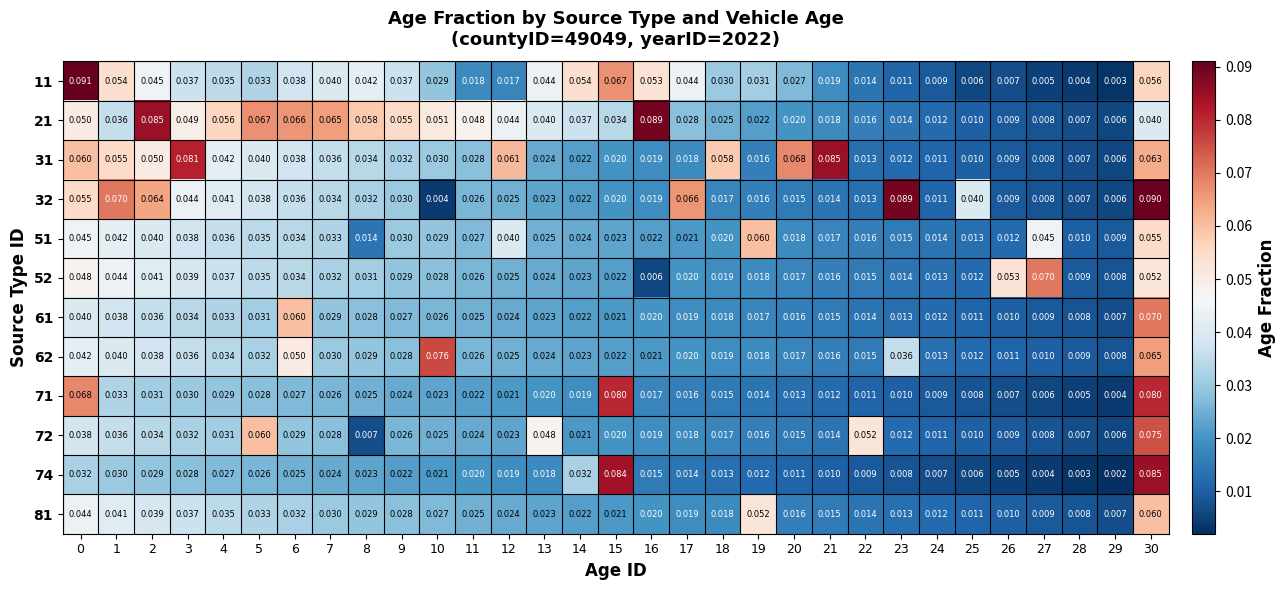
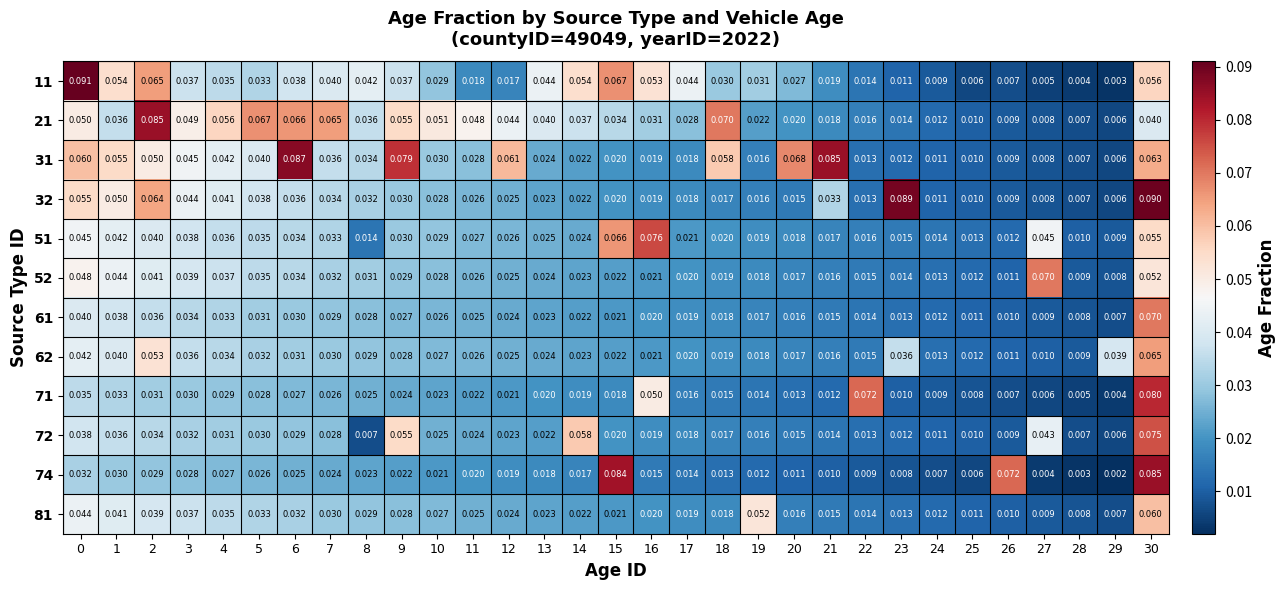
11, 2: 0.045 -> 0.065
21, 8: 0.058 -> 0.036
21, 16: 0.089 -> 0.031
21, 18: 0.025 -> 0.070
31, 3: 0.081 -> 0.045
31, 6: 0.038 -> 0.087
31, 9: 0.032 -> 0.079
32, 1: 0.070 -> 0.050
32, 10: 0.004 -> 0.028
32, 17: 0.066 -> 0.018
32, 21: 0.014 -> 0.033
32, 25: 0.040 -> 0.010
51, 12: 0.040 -> 0.026
51, 15: 0.023 -> 0.066
51, 16: 0.022 -> 0.076
51, 19: 0.060 -> 0.019
52, 16: 0.006 -> 0.021
52, 26: 0.053 -> 0.011
61, 6: 0.060 -> 0.030
62, 2: 0.038 -> 0.053
62, 6: 0.050 -> 0.031
62, 10: 0.076 -> 0.027
62, 29: 0.008 -> 0.039
71, 0: 0.068 -> 0.035
71, 15: 0.080 -> 0.018
71, 16: 0.017 -> 0.050
71, 22: 0.011 -> 0.072
72, 5: 0.060 -> 0.030
72, 9: 0.026 -> 0.055
72, 13: 0.048 -> 0.022
72, 14: 0.021 -> 0.058
72, 22: 0.052 -> 0.013
72, 27: 0.008 -> 0.043
74, 14: 0.032 -> 0.017
74, 26: 0.005 -> 0.072
